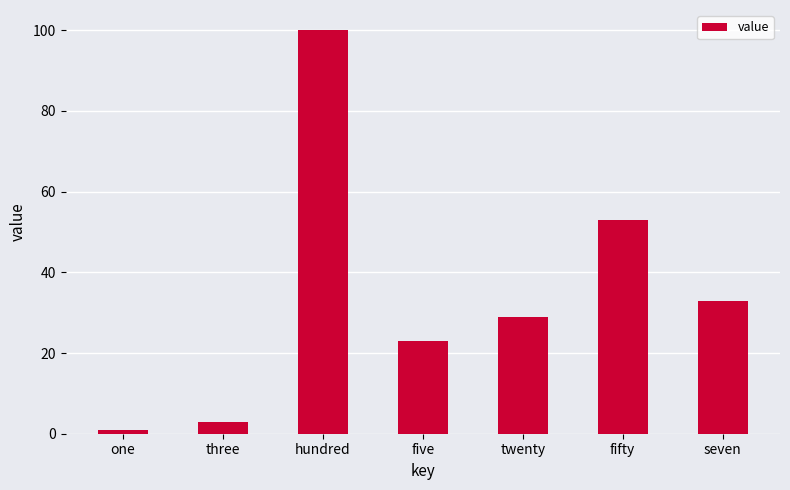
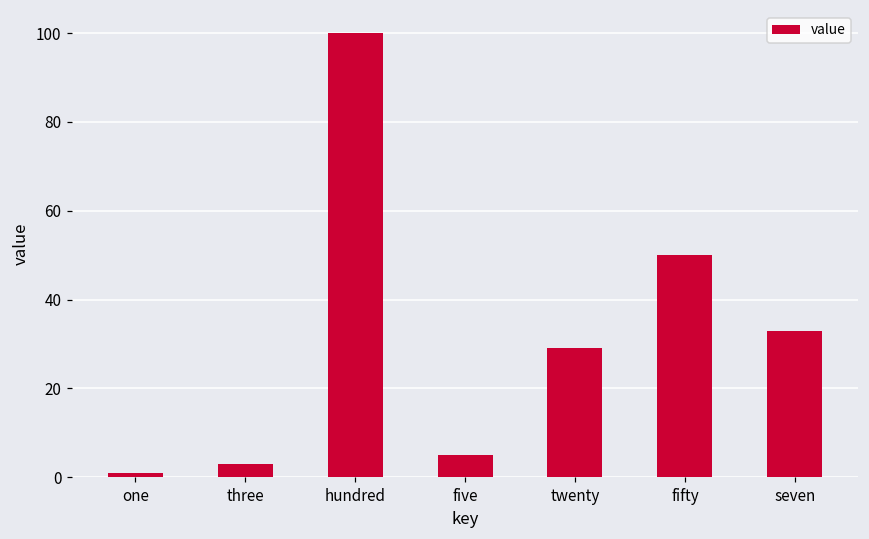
five: 23 -> 5
fifty: 53 -> 50
